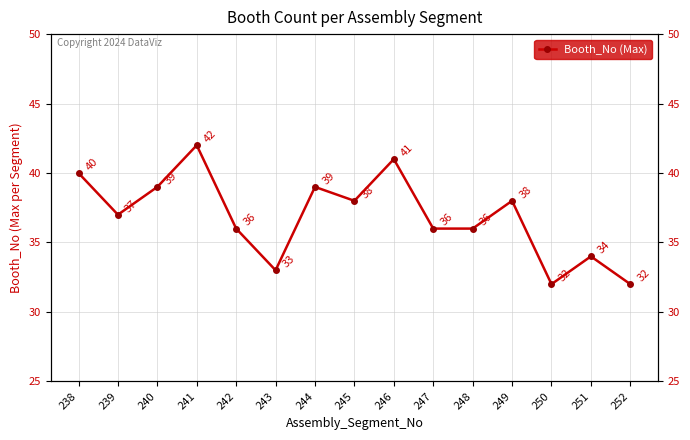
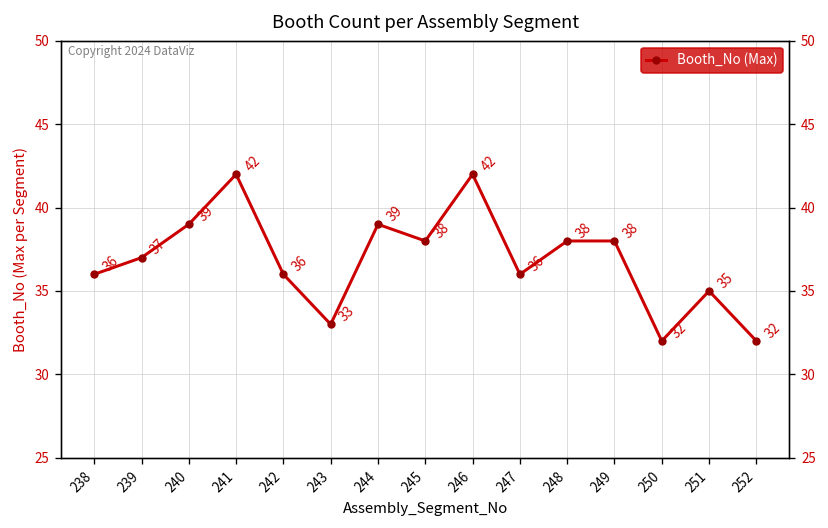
238: 40 -> 36
246: 41 -> 42
248: 36 -> 38
251: 34 -> 35
